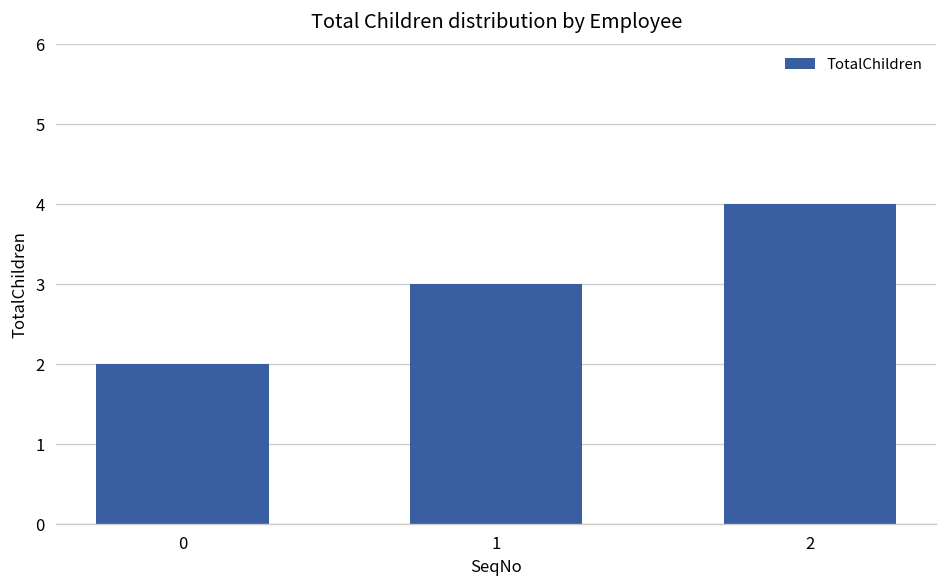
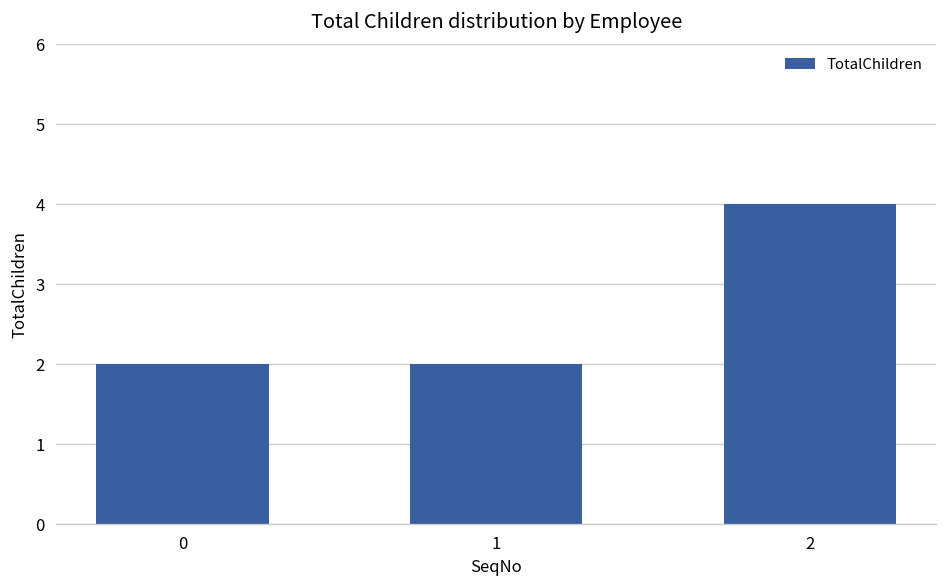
1: 3 -> 2
